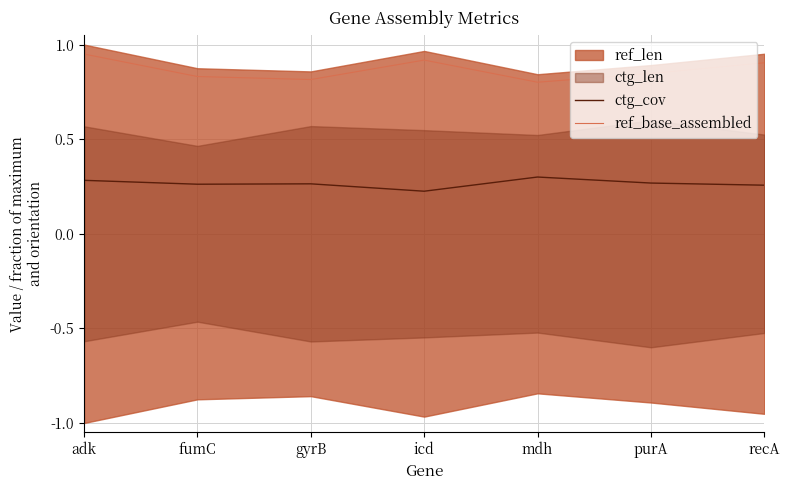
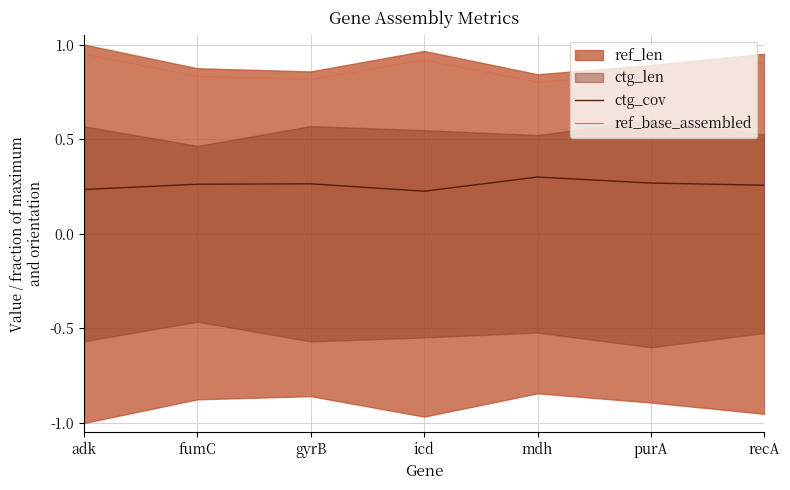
ctg_cov, adk: 0.28 -> 0.23
